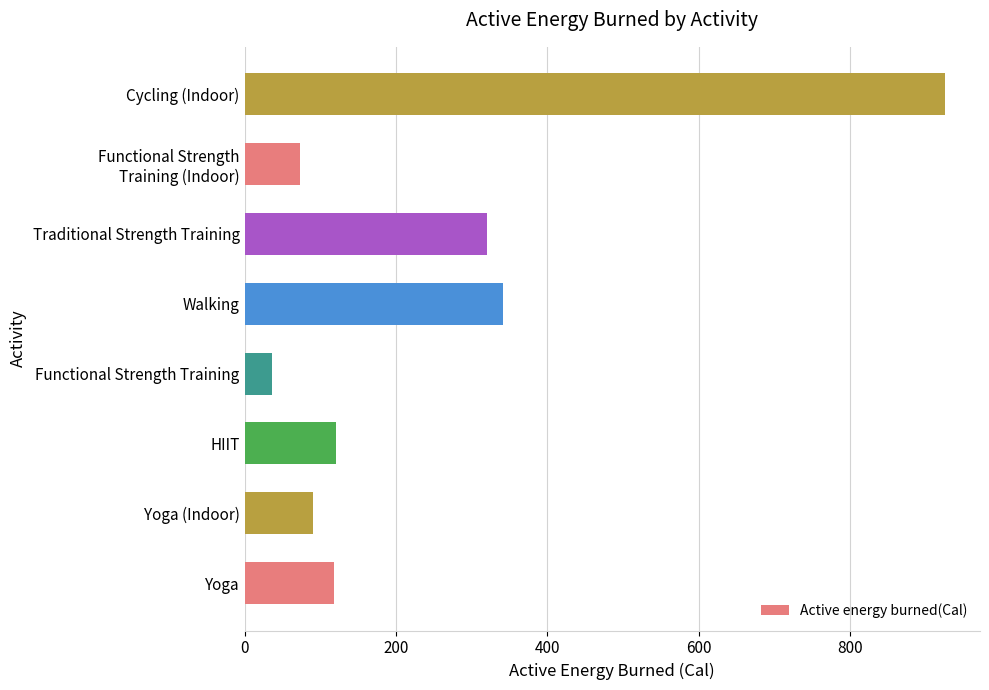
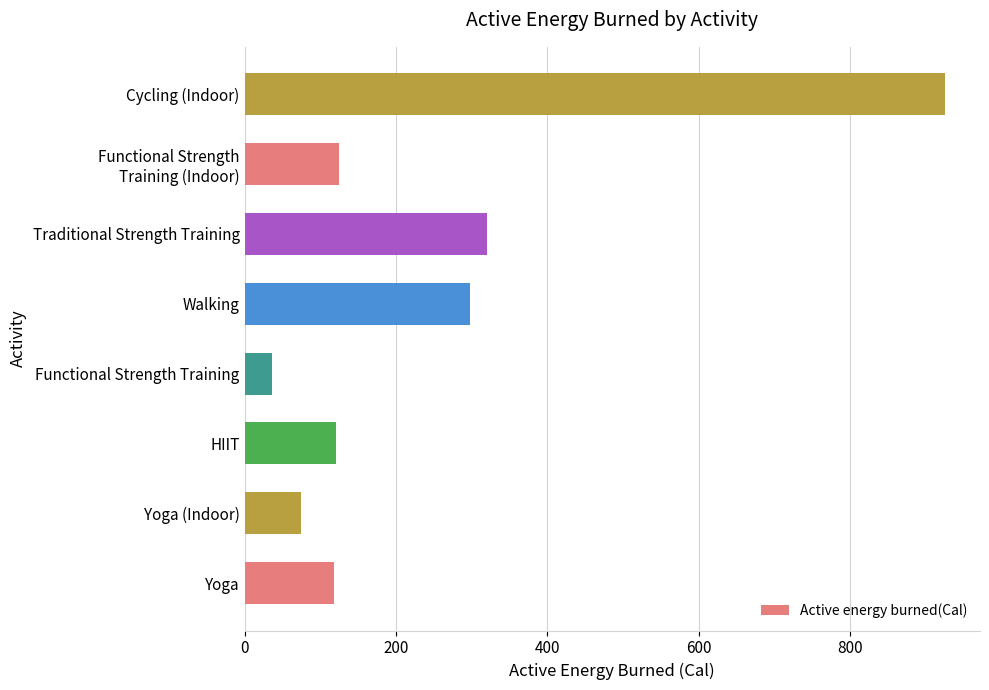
Functional Strength Training (Indoor): 70 -> 130
Walking: 340 -> 300
Yoga (Indoor): 90 -> 70
